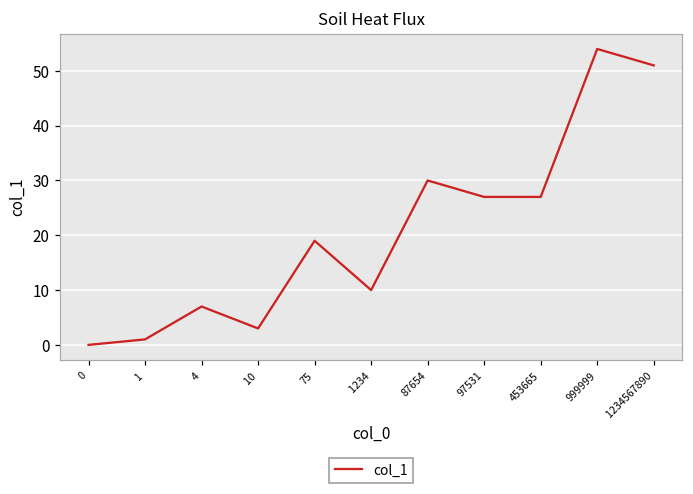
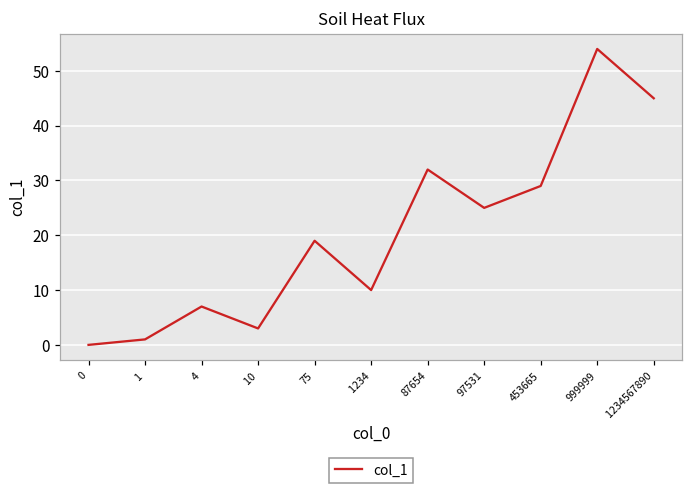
87654: 30 -> 32
97531: 27 -> 25
453665: 27 -> 29
1234567890: 51 -> 45
